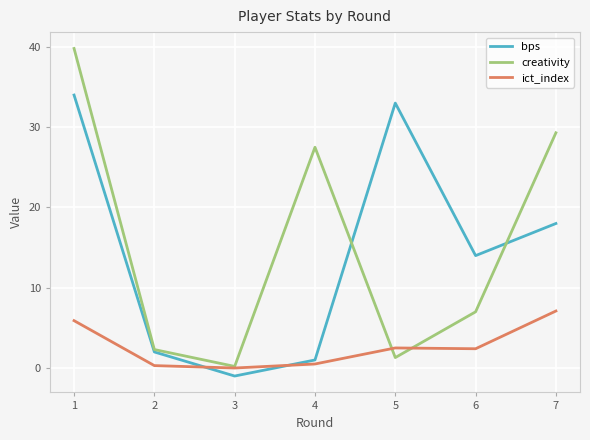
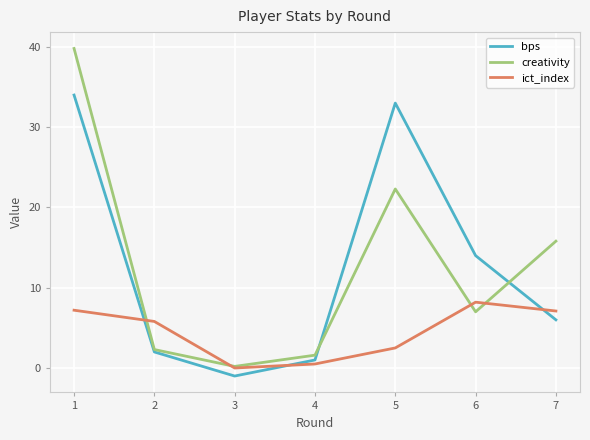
ict_index, 1: 6 -> 7
ict_index, 2: 0 -> 6
creativity, 4: 28 -> 2
creativity, 5: 1 -> 22
ict_index, 6: 2 -> 8
bps, 7: 18 -> 6
creativity, 7: 29 -> 16
